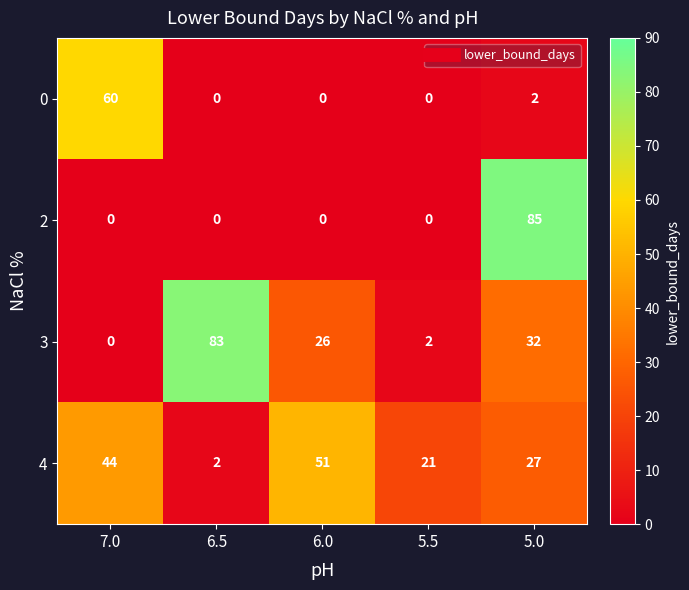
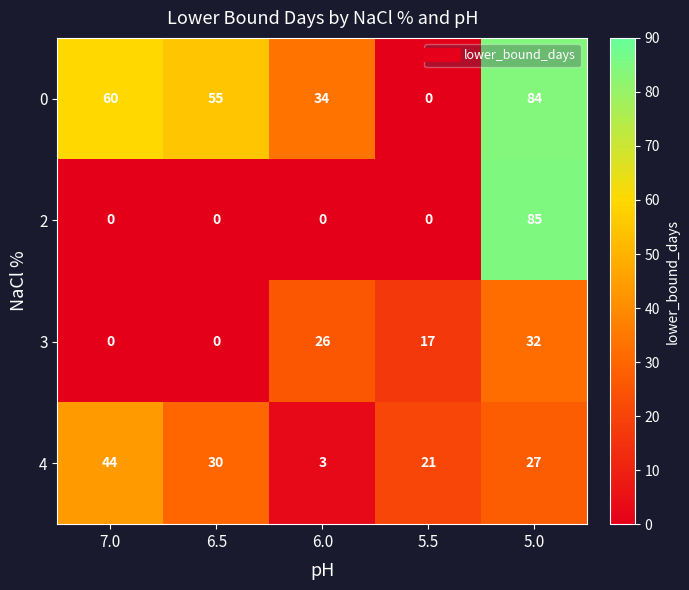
0, 6.5: 0 -> 55
0, 6.0: 0 -> 34
0, 5.0: 2 -> 84
3, 6.5: 83 -> 0
3, 5.5: 2 -> 17
4, 6.5: 2 -> 30
4, 6.0: 51 -> 3
